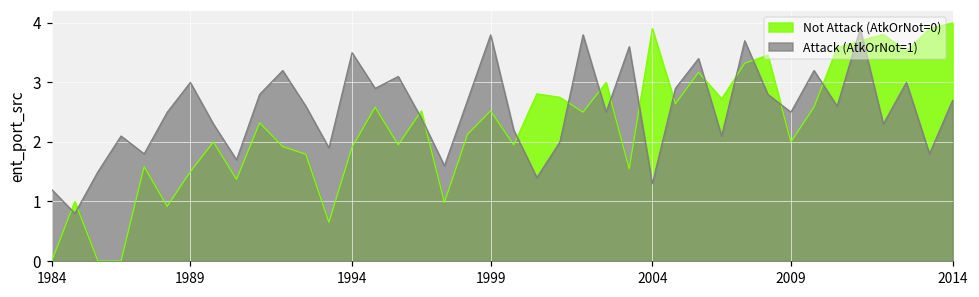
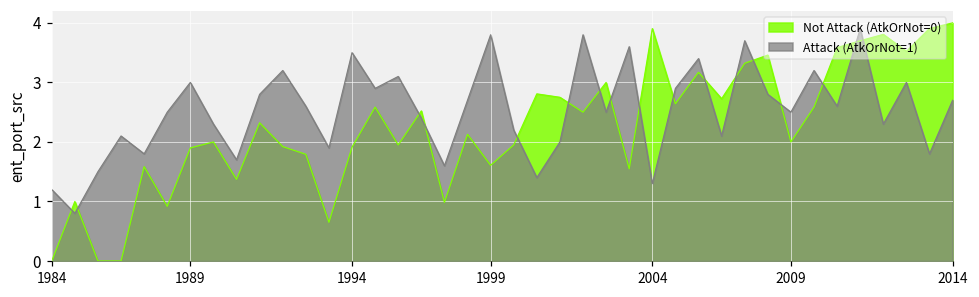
Not Attack (AtkOrNot=0), 1989: 1.5 -> 1.9
Not Attack (AtkOrNot=0), 1999: 2.5 -> 1.6
